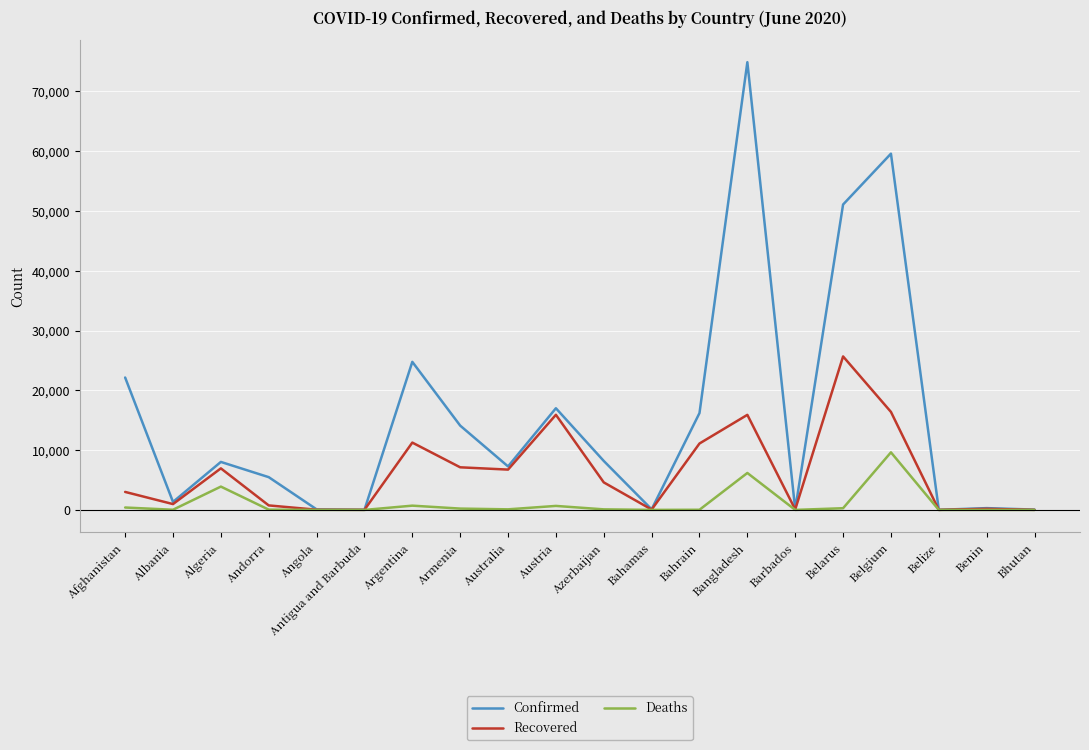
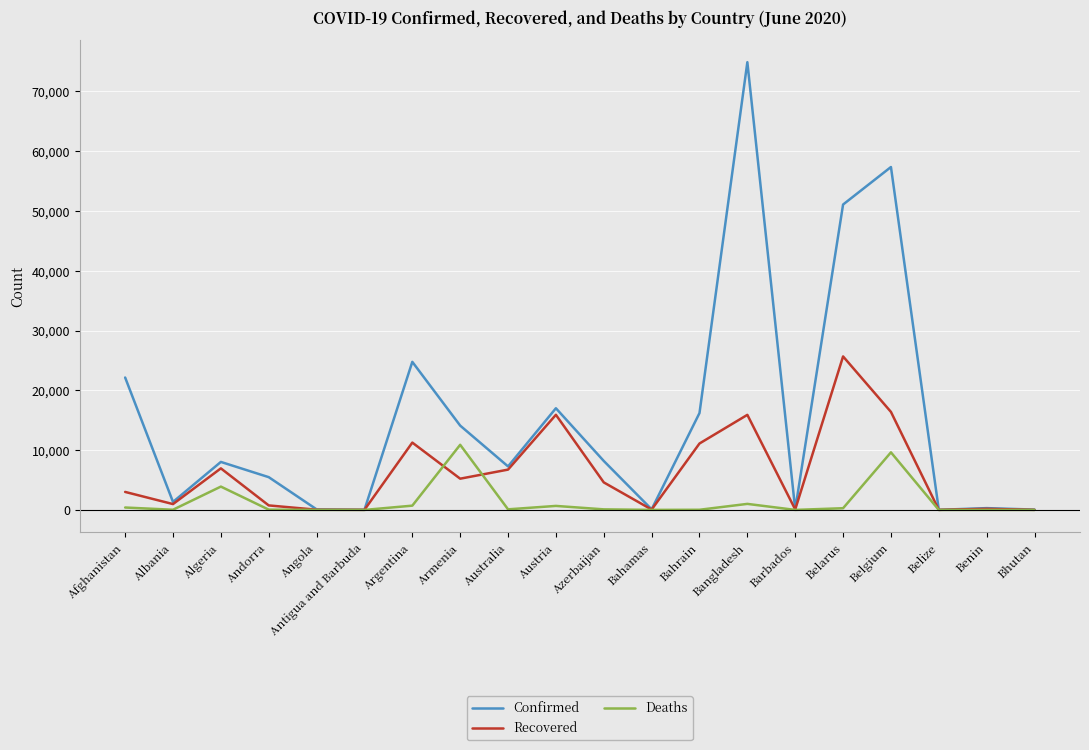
Recovered, Armenia: 7,000 -> 5,000
Deaths, Armenia: 0 -> 11,000
Deaths, Bangladesh: 6,000 -> 1,000
Confirmed, Belgium: 60,000 -> 57,000
